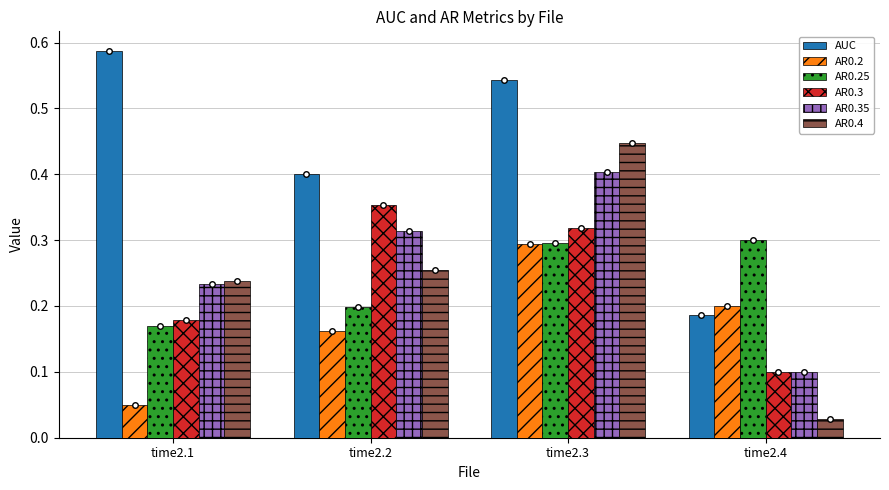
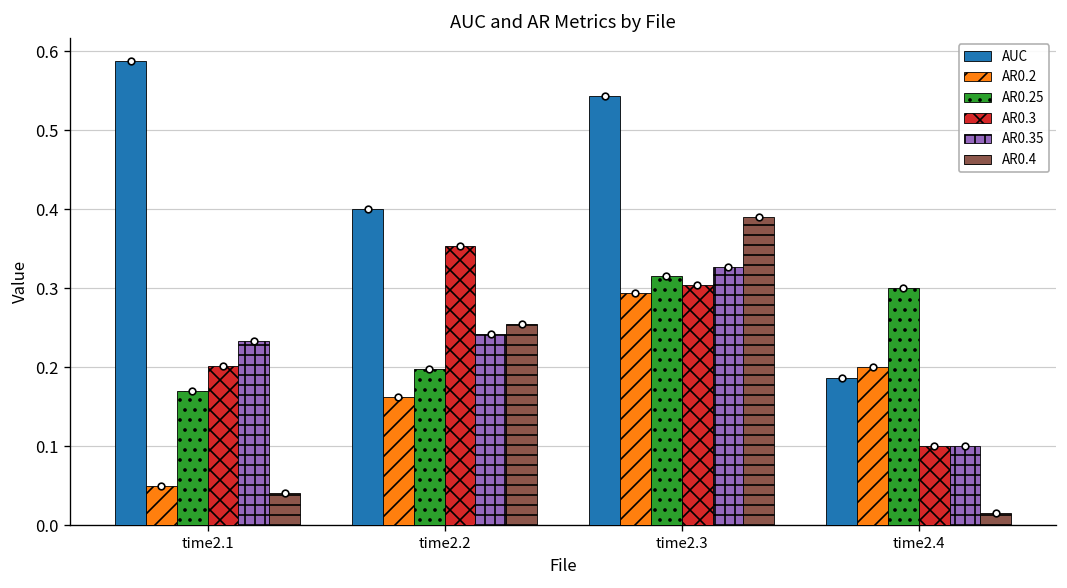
AR0.3, time2.1: 0.18 -> 0.20
AR0.4, time2.1: 0.24 -> 0.04
AR0.35, time2.2: 0.31 -> 0.24
AR0.25, time2.3: 0.29 -> 0.32
AR0.3, time2.3: 0.32 -> 0.30
AR0.35, time2.3: 0.40 -> 0.33
AR0.4, time2.3: 0.45 -> 0.39
AR0.4, time2.4: 0.03 -> 0.02
